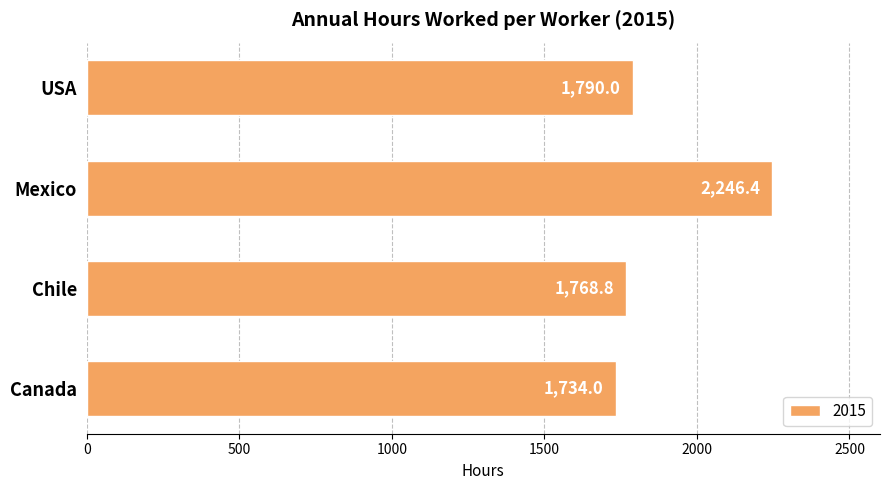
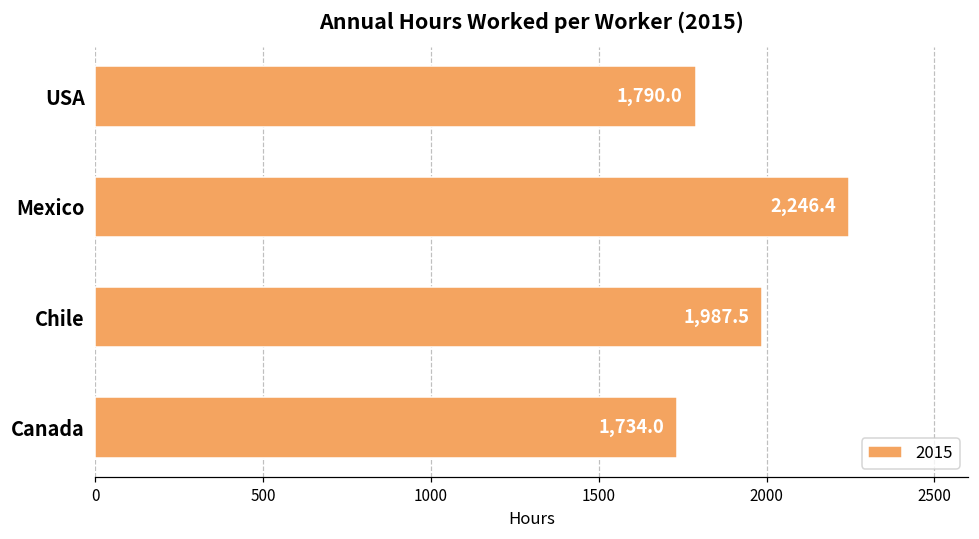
Chile: 1,768.8 -> 1,987.5
